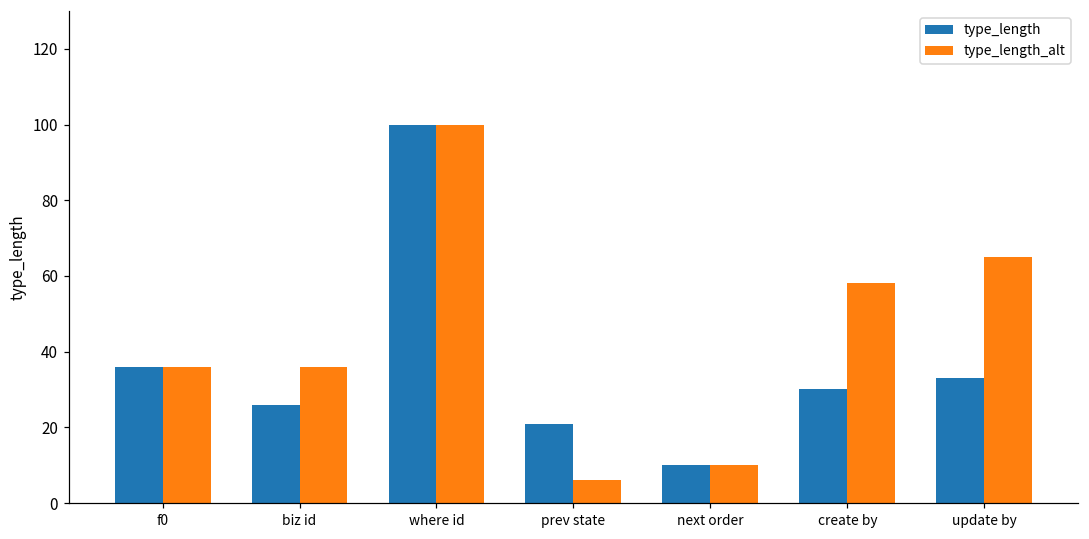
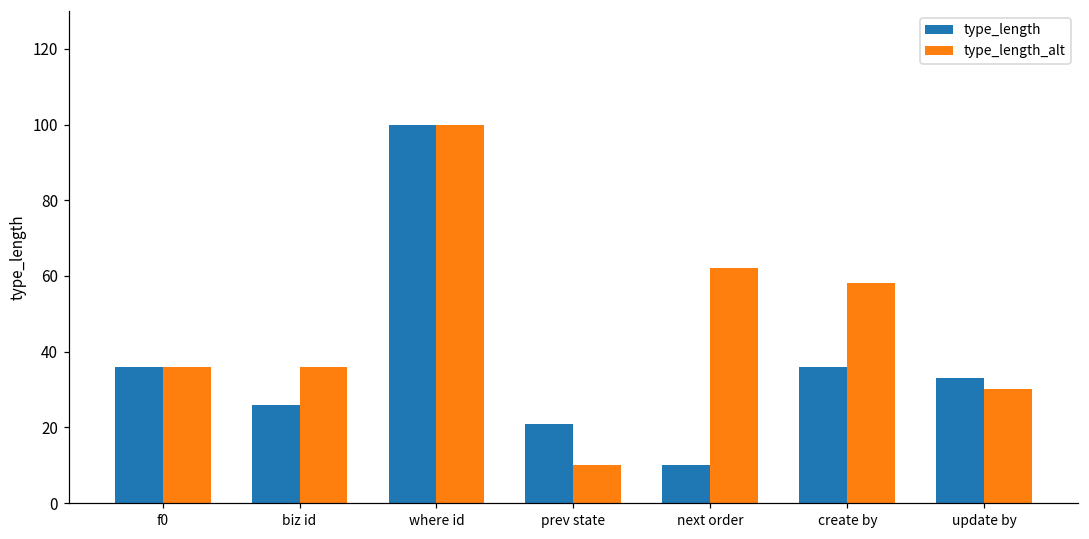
type_length_alt, prev state: 6 -> 10
type_length_alt, next order: 10 -> 62
type_length, create by: 30 -> 36
type_length_alt, update by: 65 -> 30
